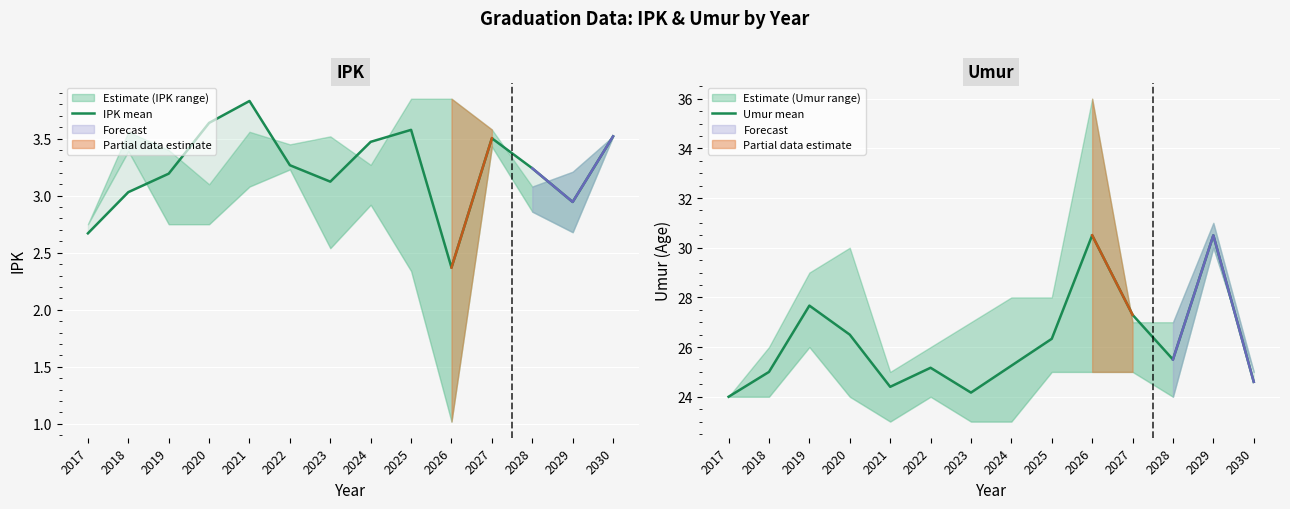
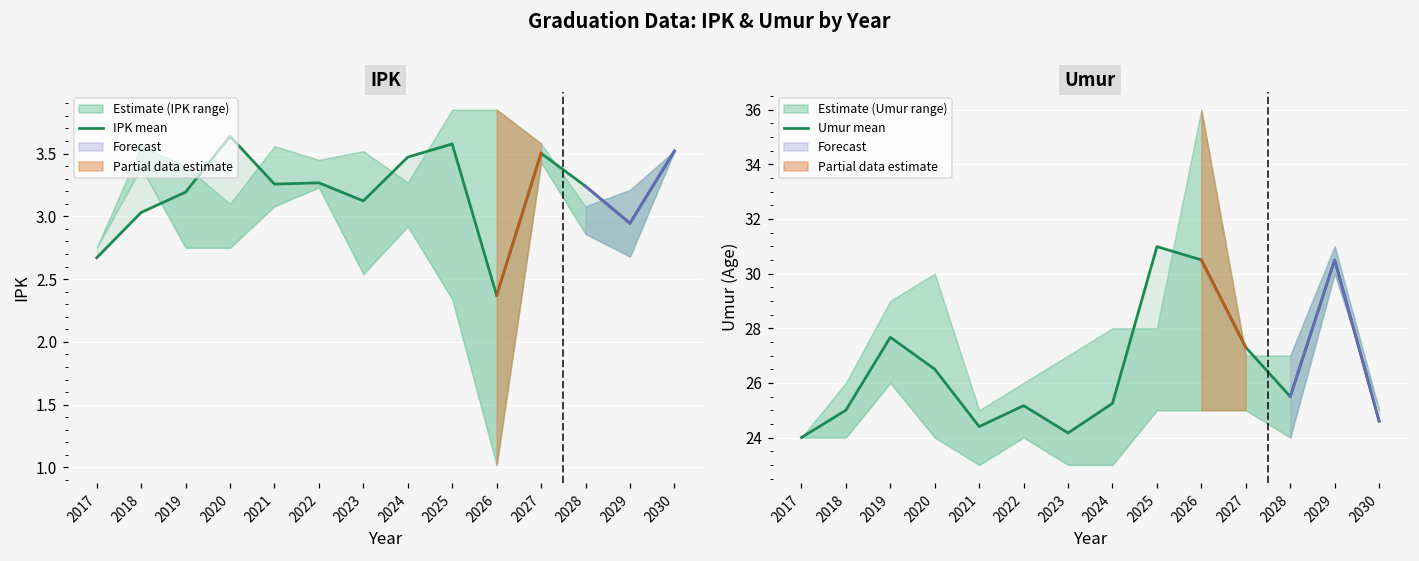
IPK, IPK mean, 2021: 3.83 -> 3.26
Umur, Umur mean, 2025: 26.3 -> 31.0
